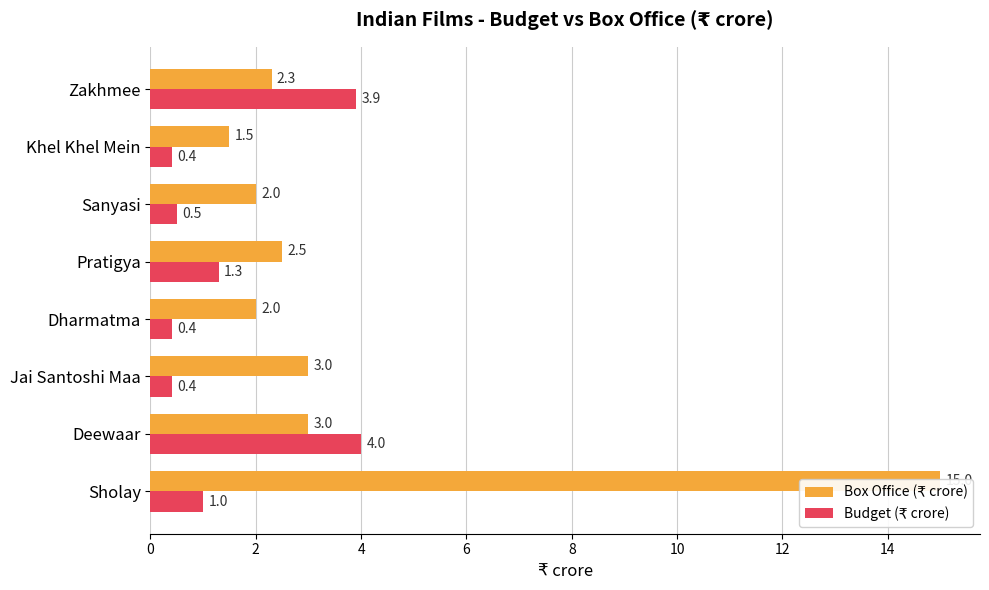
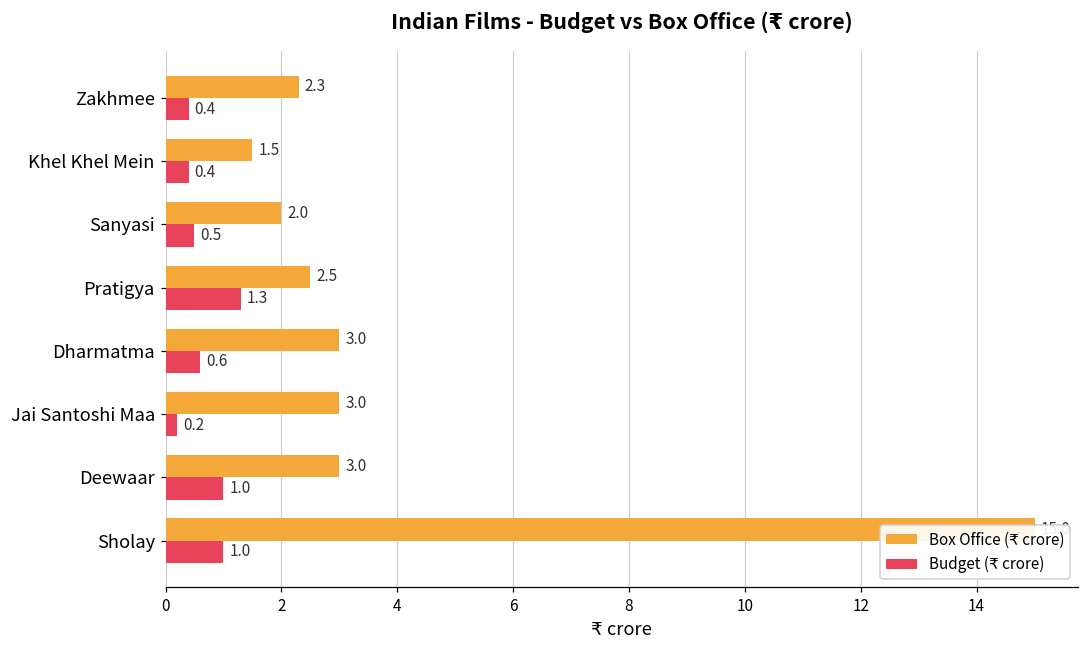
Budget (₹ crore), Zakhmee: 3.9 -> 0.4
Box Office (₹ crore), Dharmatma: 2.0 -> 3.0
Budget (₹ crore), Dharmatma: 0.4 -> 0.6
Budget (₹ crore), Jai Santoshi Maa: 0.4 -> 0.2
Budget (₹ crore), Deewaar: 4.0 -> 1.0
